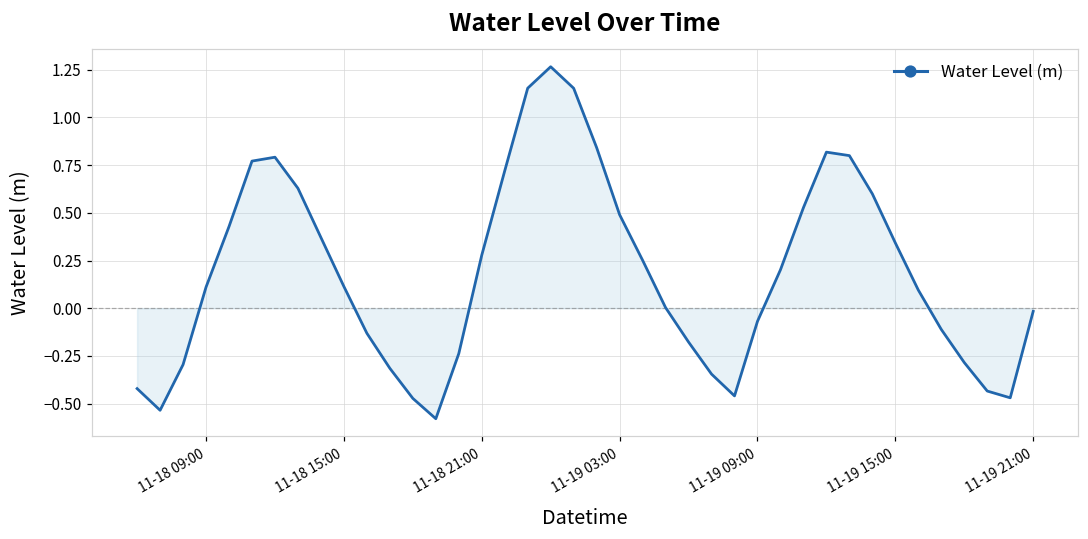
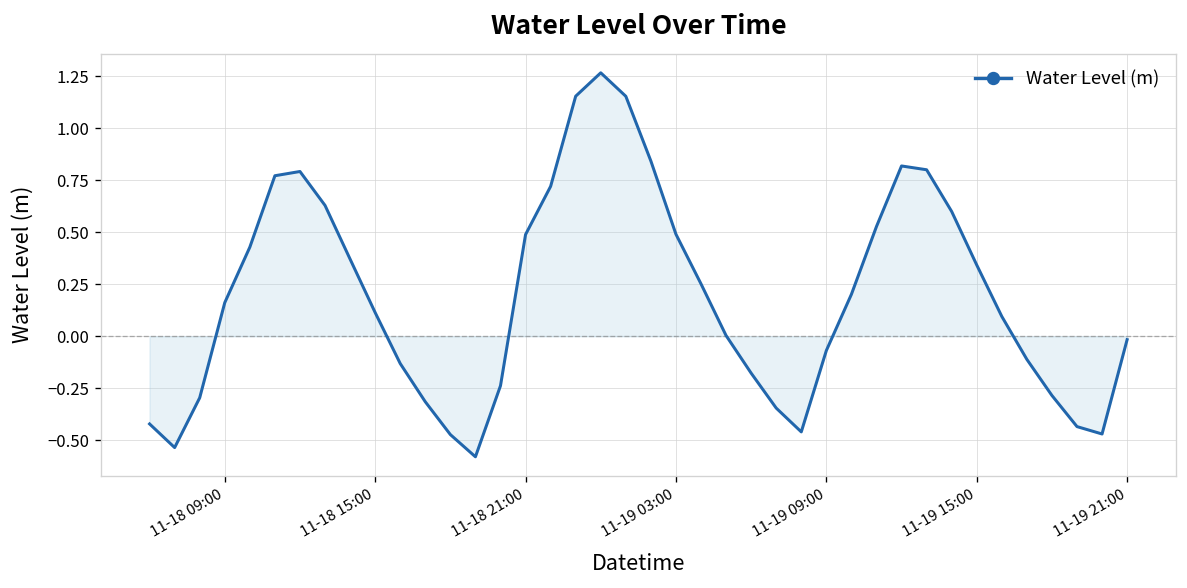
Water Level (m), 11-18 09:00: 0.11 -> 0.16
Water Level (m), 11-18 21:00: 0.28 -> 0.49
